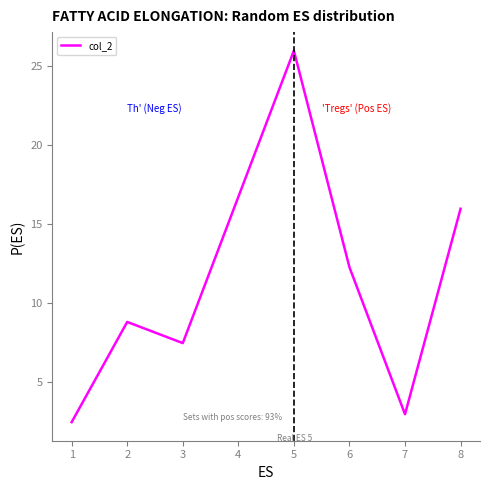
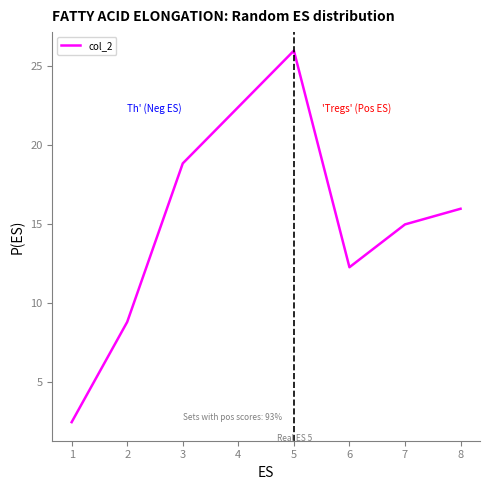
3: 7.5 -> 18.9
7: 3.0 -> 15.0
